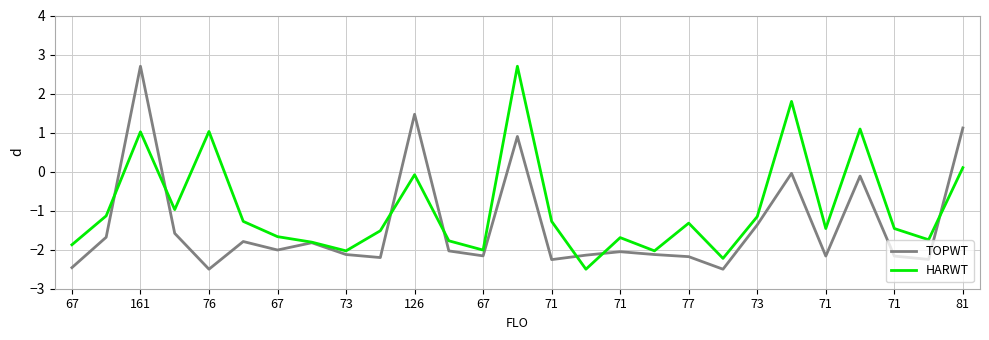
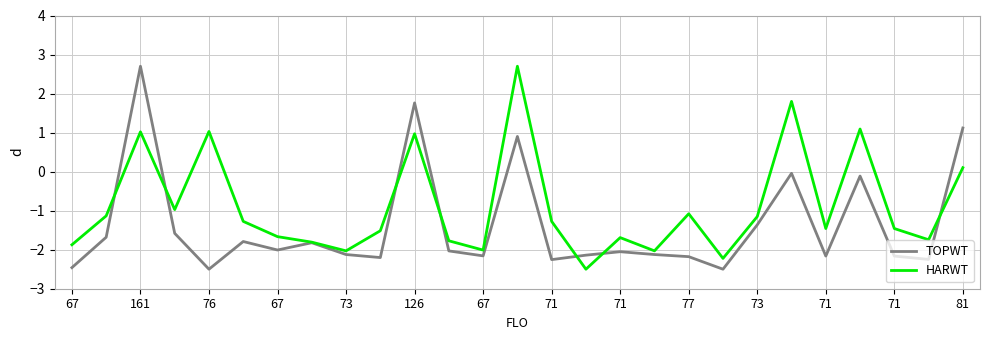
TOPWT, 126: 1.5 -> 1.8
HARWT, 126: -0.1 -> 1.0
HARWT, 77: -1.3 -> -1.1
